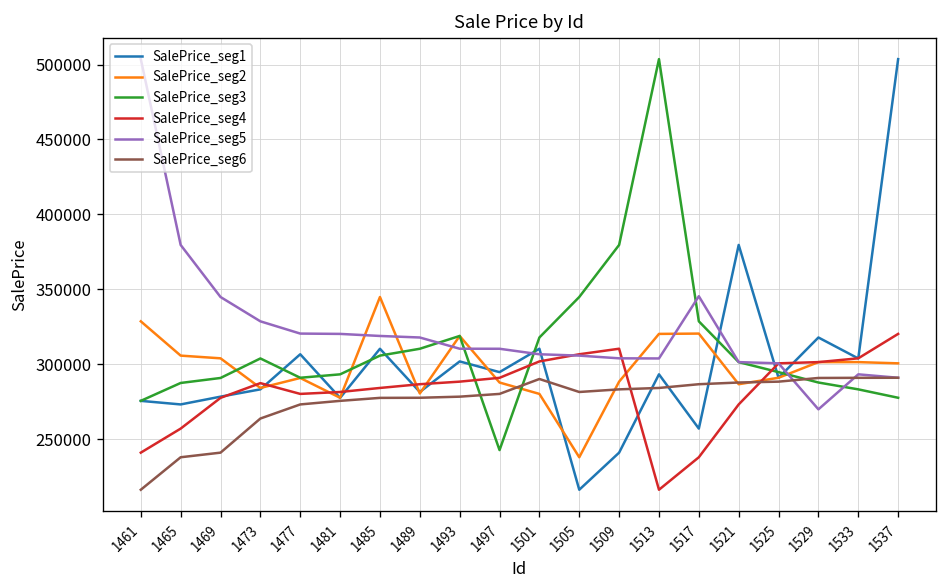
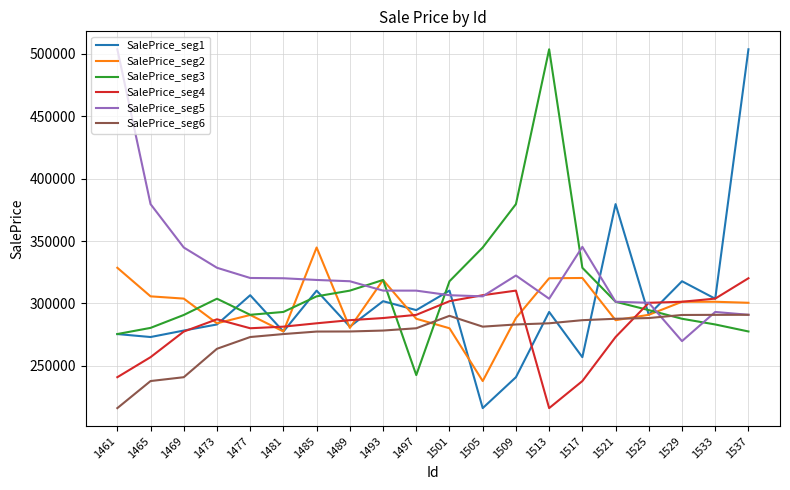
SalePrice_seg3, 1465: 287000 -> 280000
SalePrice_seg5, 1509: 304000 -> 322000
